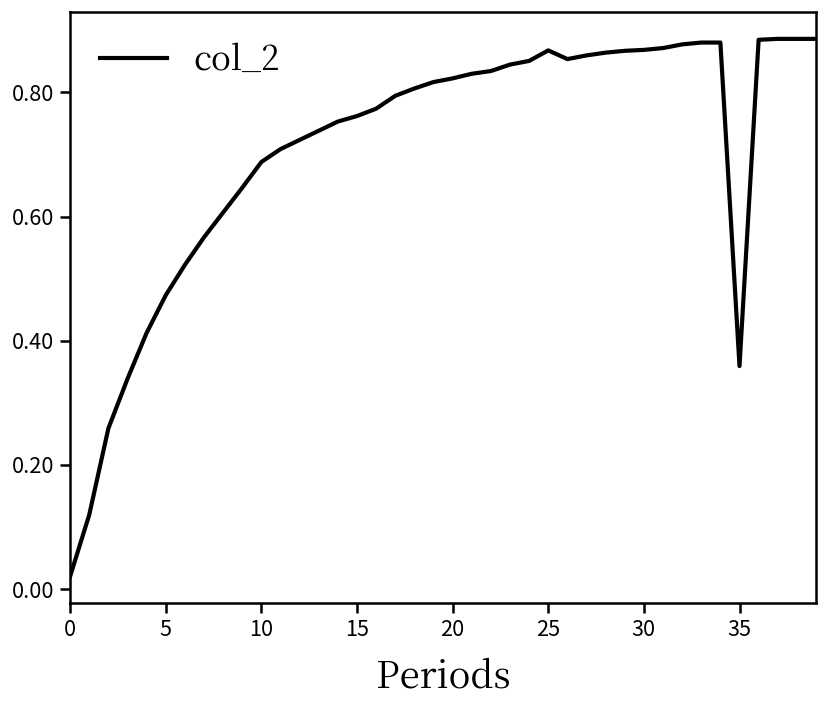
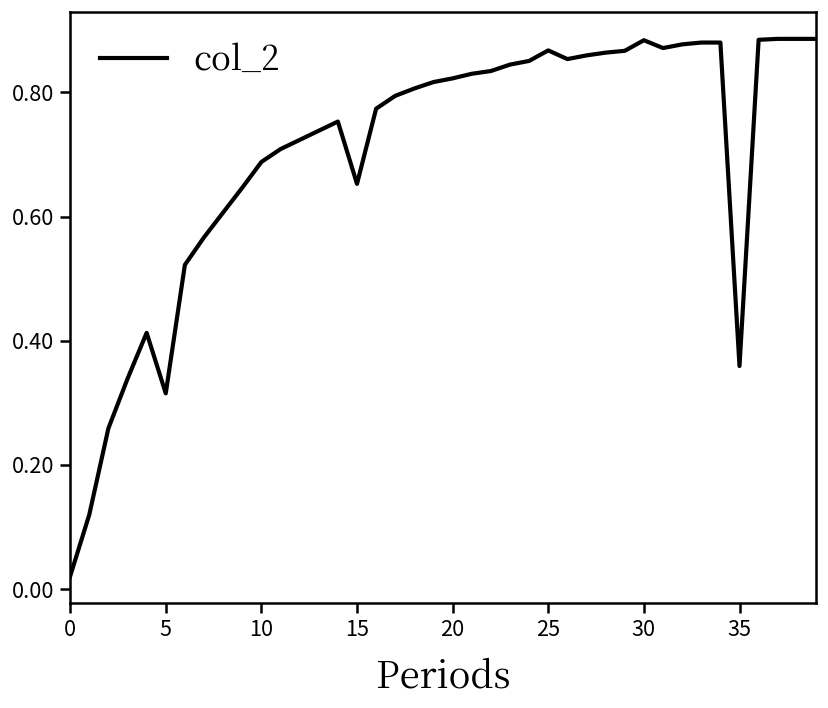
5: 0.47 -> 0.32
15: 0.76 -> 0.65
30: 0.87 -> 0.88
